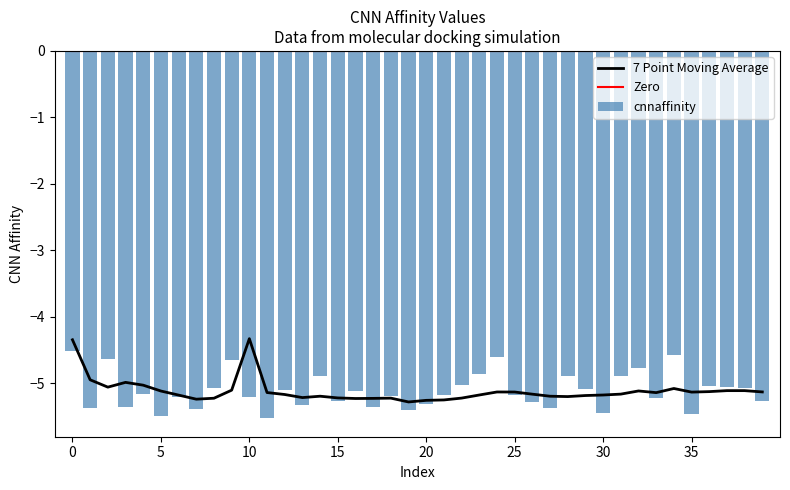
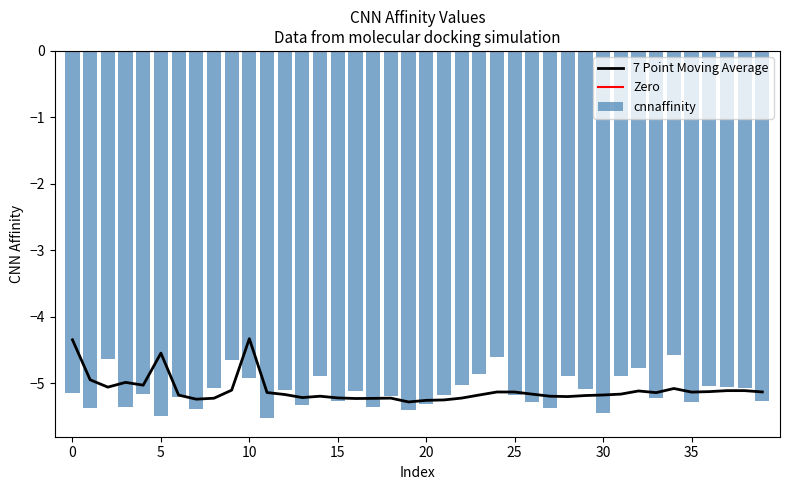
cnnaffinity, 0: -4.5 -> -5.2
7 Point Moving Average, 5: -5.1 -> -4.5
cnnaffinity, 10: -5.2 -> -4.9
cnnaffinity, 35: -5.5 -> -5.3
